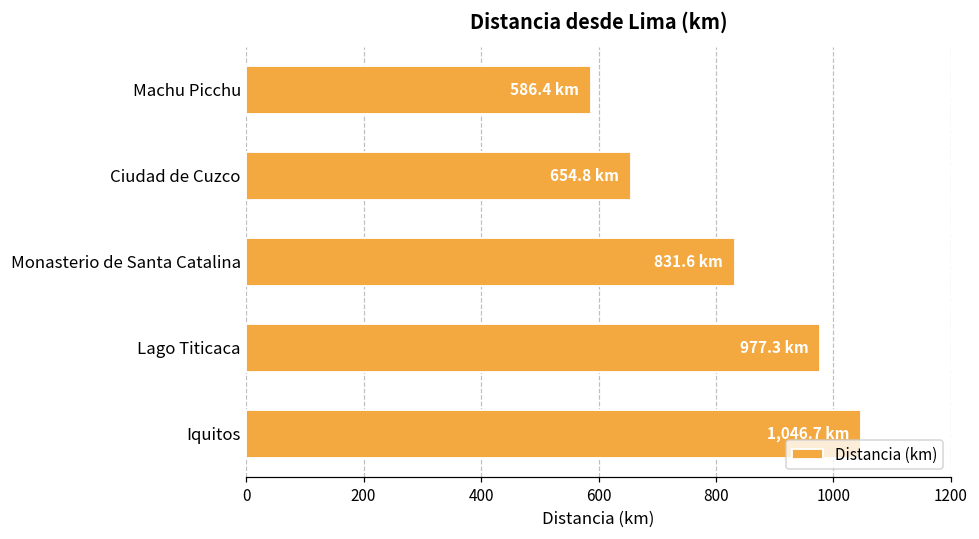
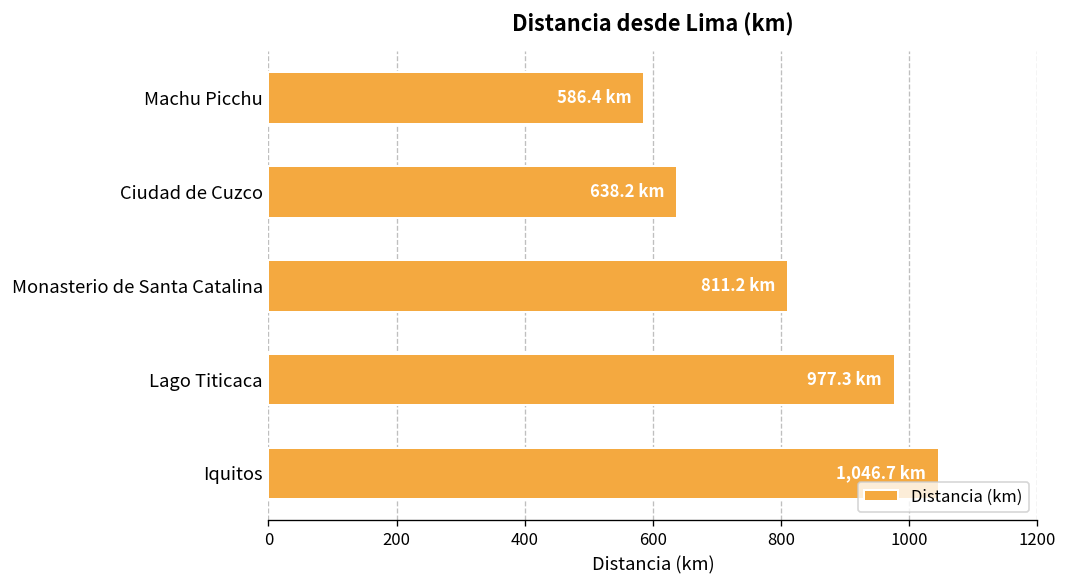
Ciudad de Cuzco: 654.8 -> 638.2
Monasterio de Santa Catalina: 831.6 -> 811.2
